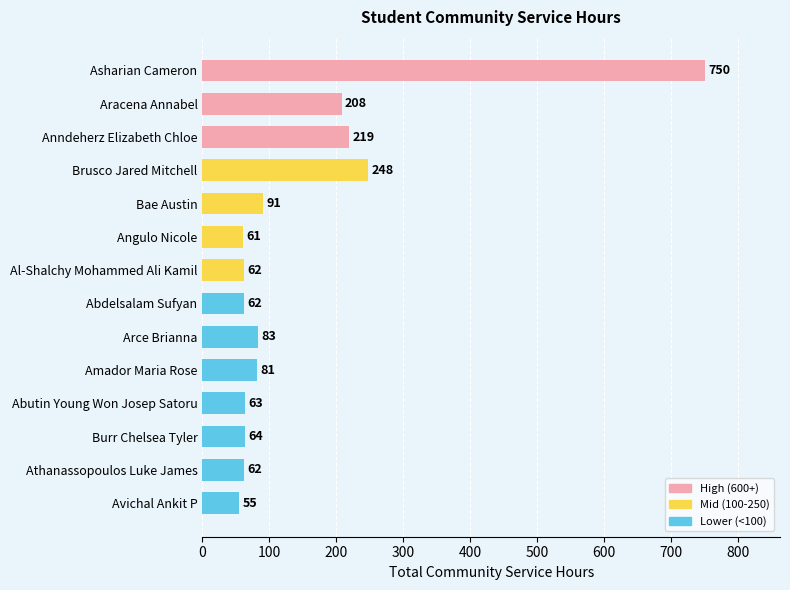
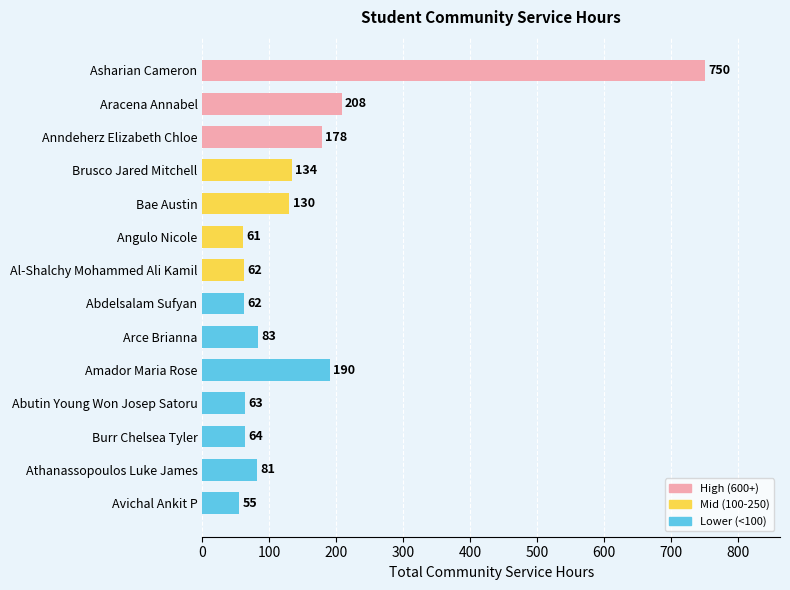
Anndeherz Elizabeth Chloe: 219 -> 178
Brusco Jared Mitchell: 248 -> 134
Bae Austin: 91 -> 130
Amador Maria Rose: 81 -> 190
Athanassopoulos Luke James: 62 -> 81
